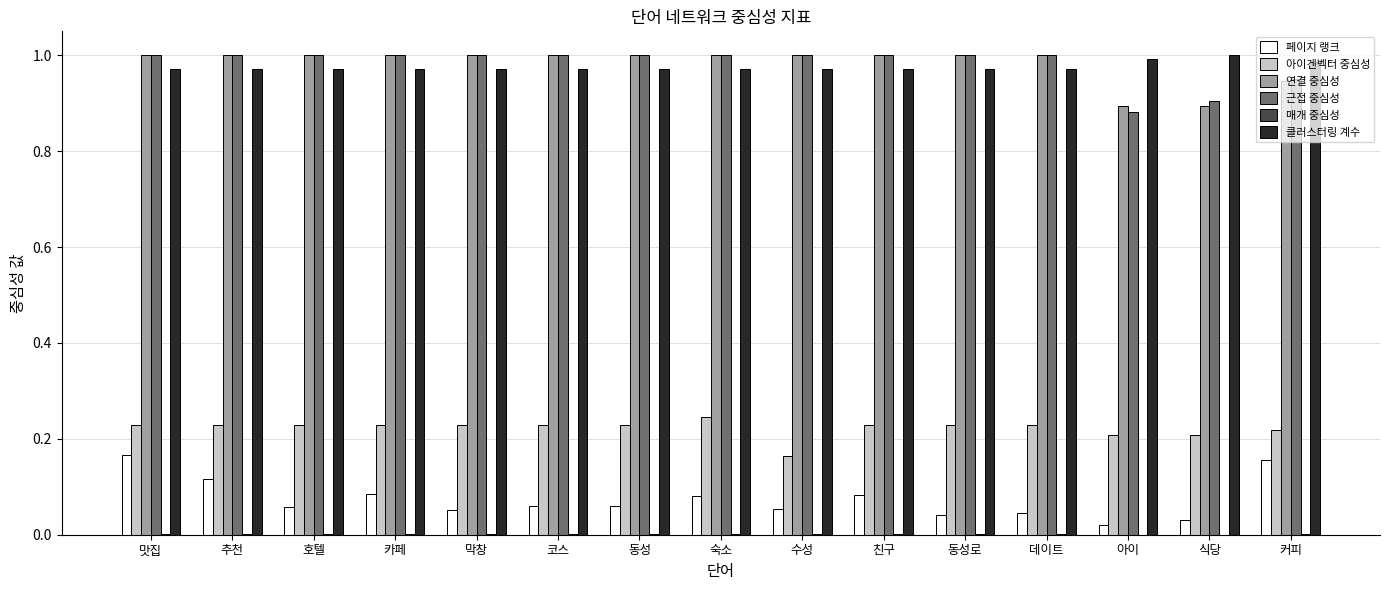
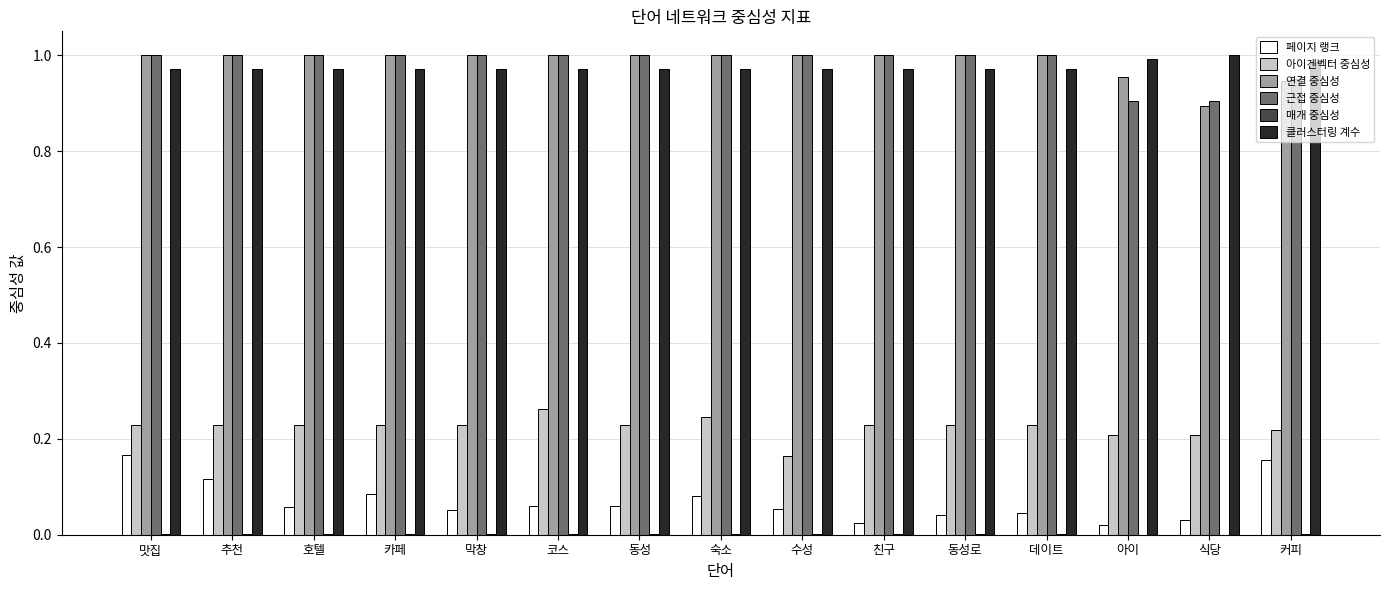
아이겐벡터 중심성, 코스: 0.23 -> 0.26
페이지 랭크, 친구: 0.08 -> 0.02
연결 중심성, 아이: 0.89 -> 0.96
근접 중심성, 아이: 0.88 -> 0.90
